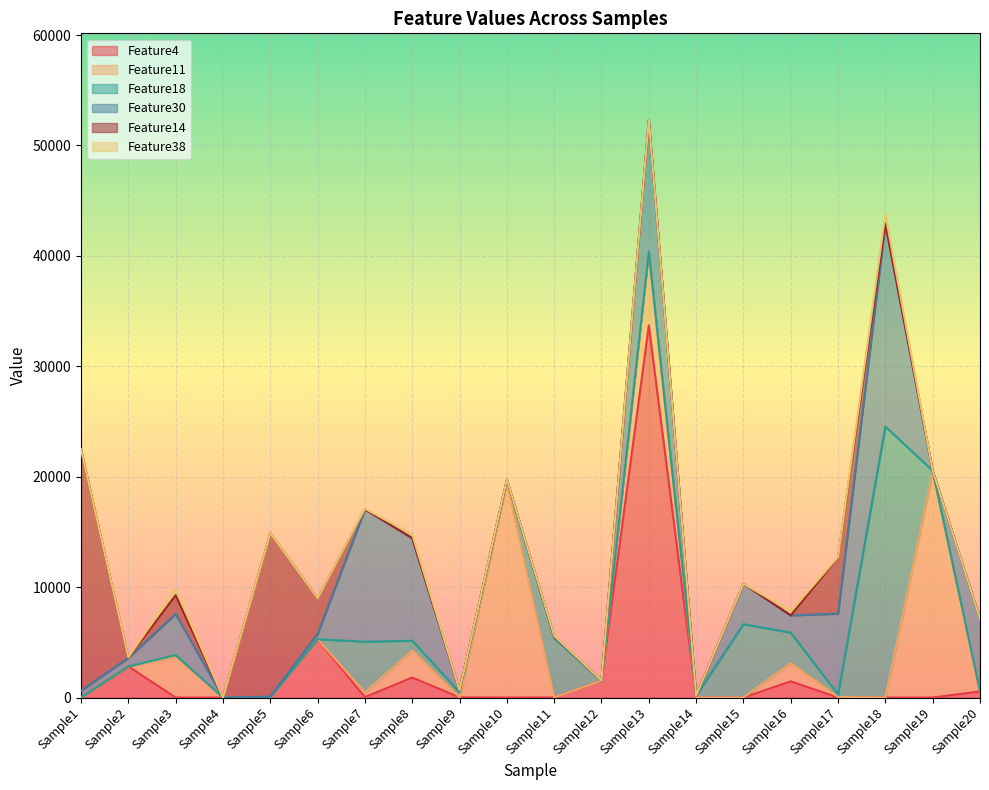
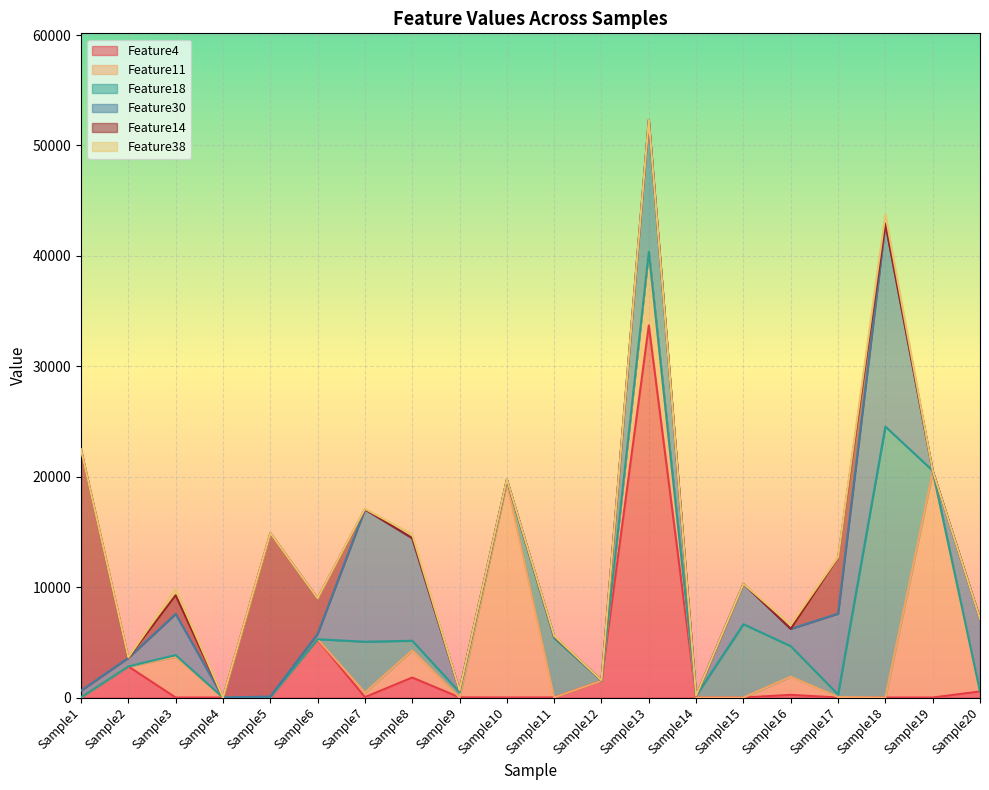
Feature4, Sample16: 1500 -> 200
